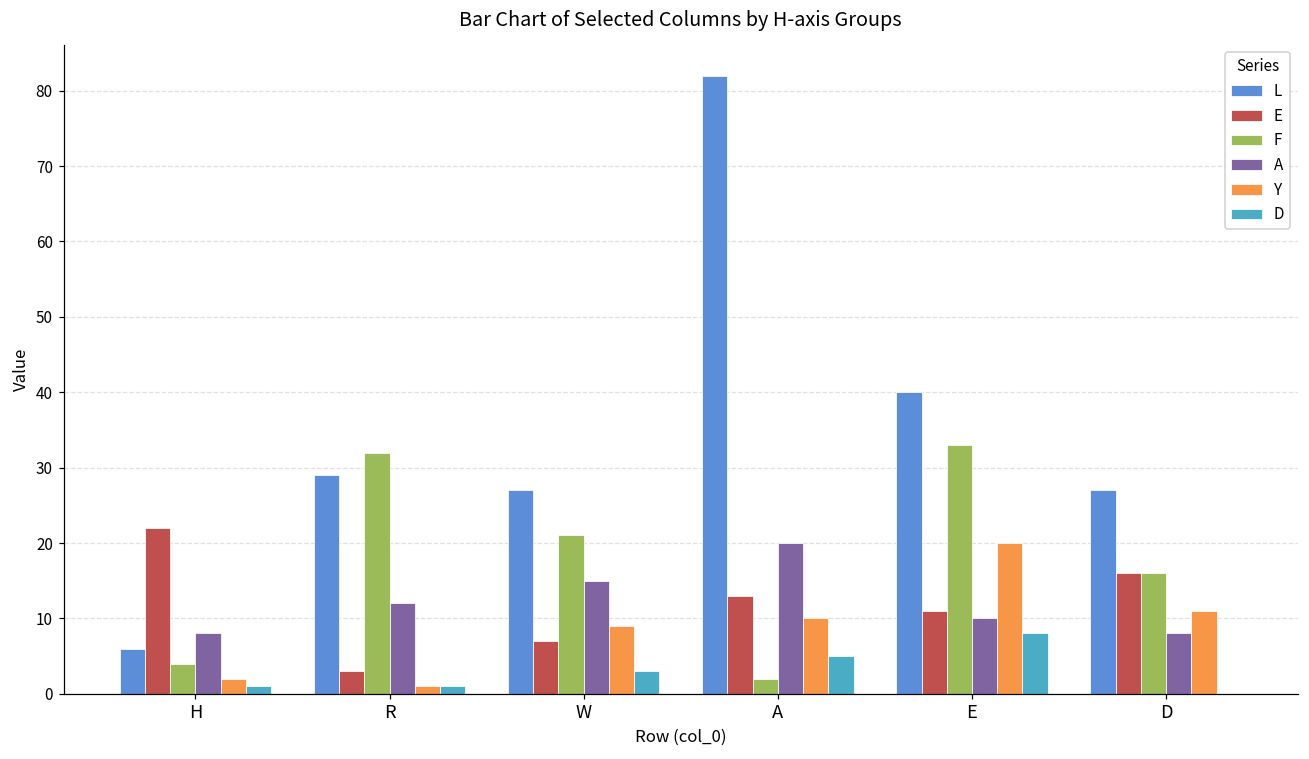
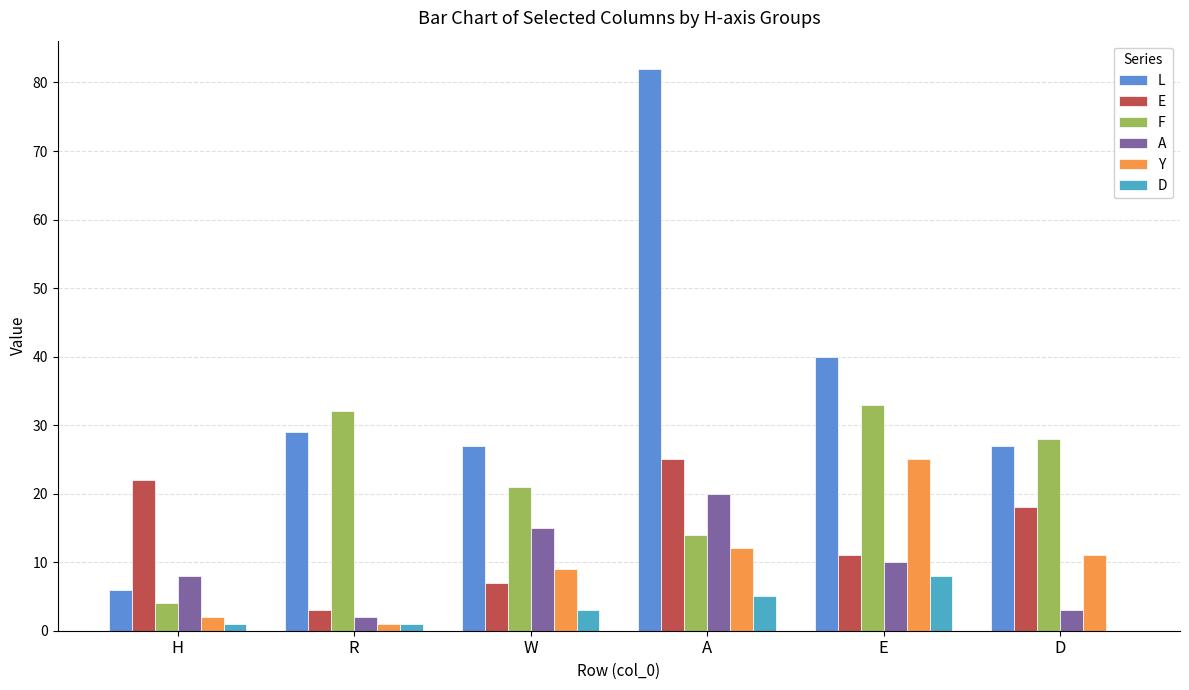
A, R: 12 -> 2
E, A: 13 -> 25
F, A: 2 -> 14
Y, A: 10 -> 12
Y, E: 20 -> 25
E, D: 16 -> 18
F, D: 16 -> 28
A, D: 8 -> 3
